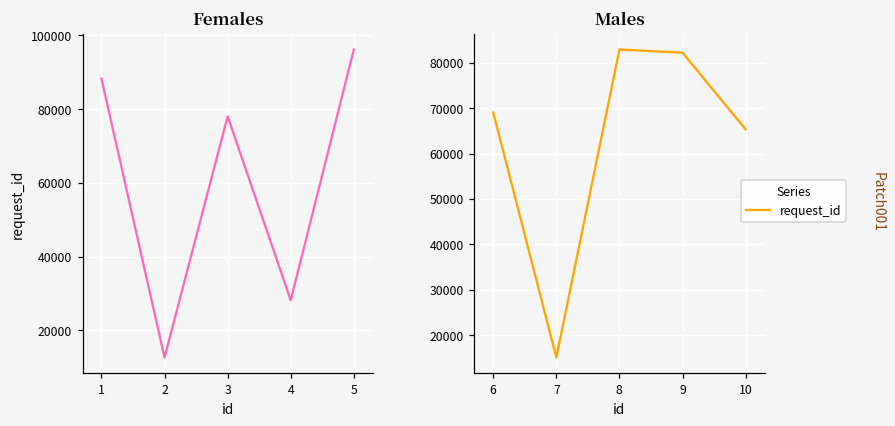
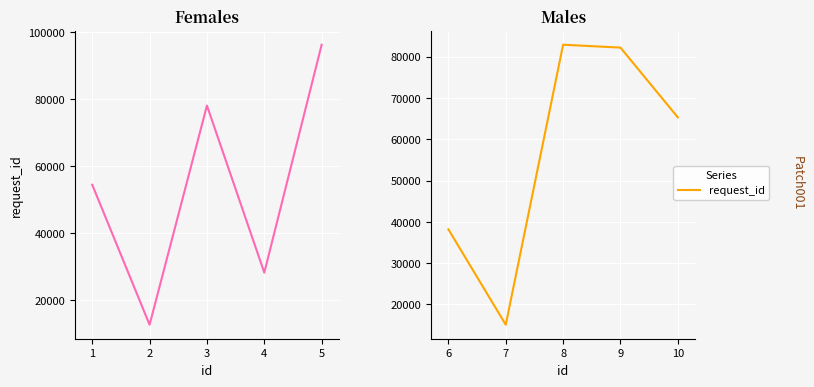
Females, 1: 88000 -> 54000
Males, 6: 69000 -> 38000
